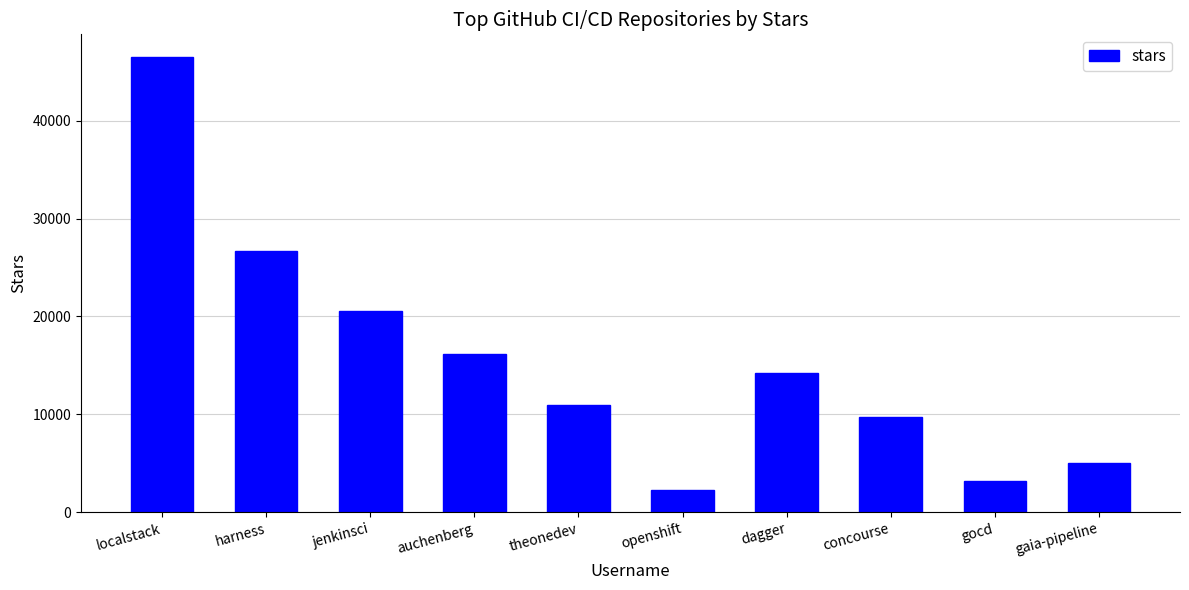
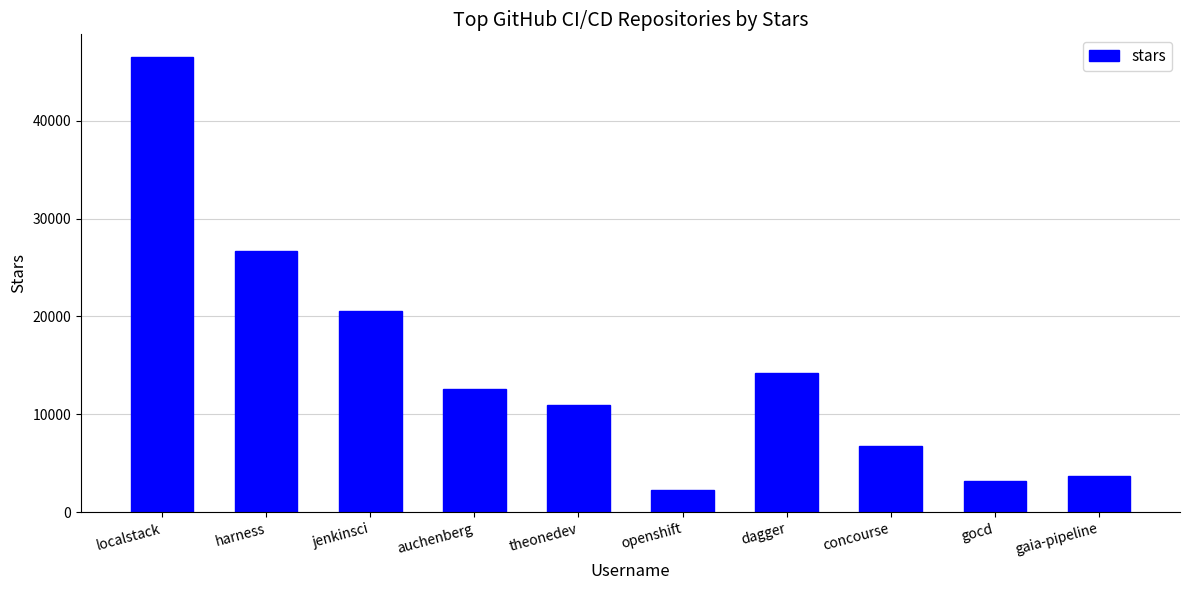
auchenberg: 16000 -> 13000
concourse: 10000 -> 7000
gaia-pipeline: 5000 -> 4000
